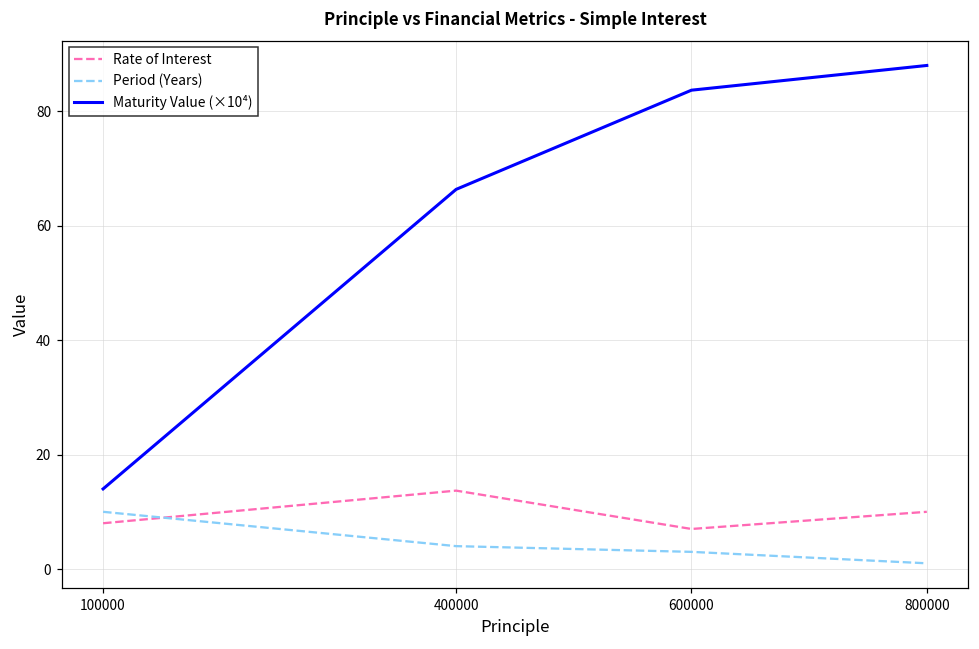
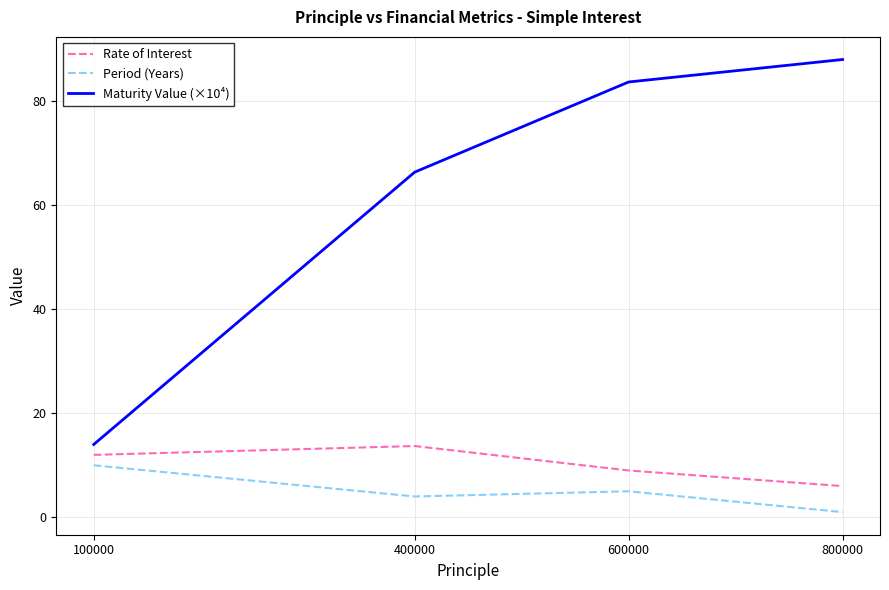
Rate of Interest, 100000: 8 -> 12
Rate of Interest, 600000: 7 -> 9
Period (Years), 600000: 3 -> 5
Rate of Interest, 800000: 10 -> 6
